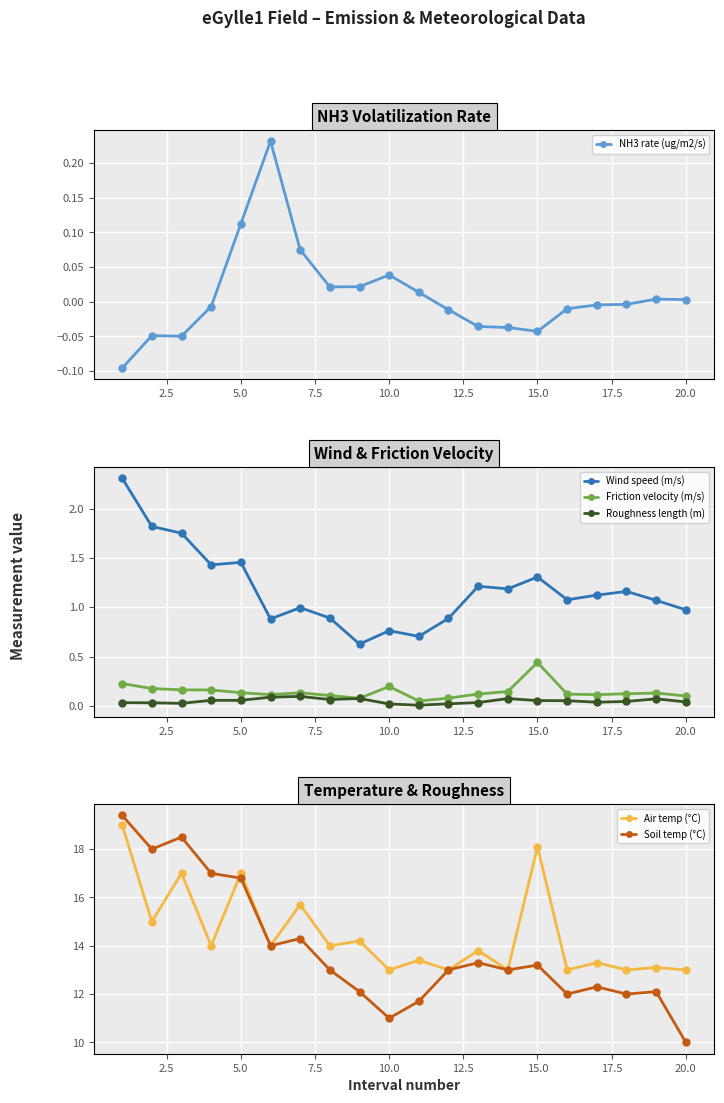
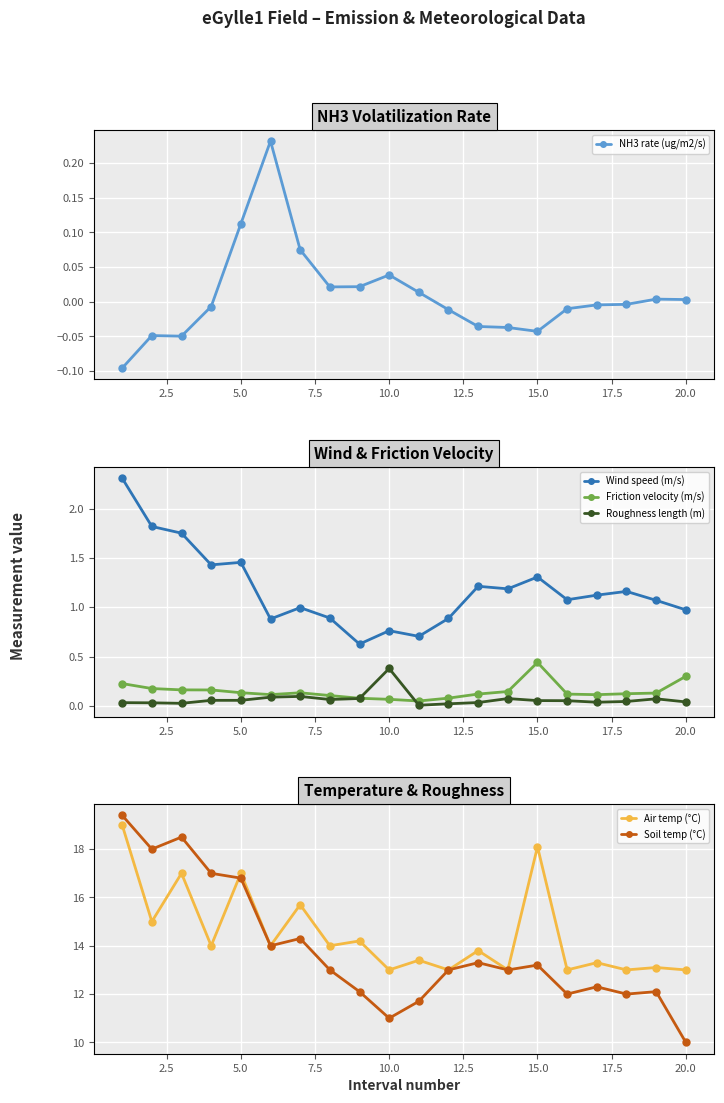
Wind & Friction Velocity, Friction velocity (m/s), 10.0: 0.2 -> 0.1
Wind & Friction Velocity, Roughness length (m), 10.0: 0.0 -> 0.4
Wind & Friction Velocity, Friction velocity (m/s), 20.0: 0.1 -> 0.3
